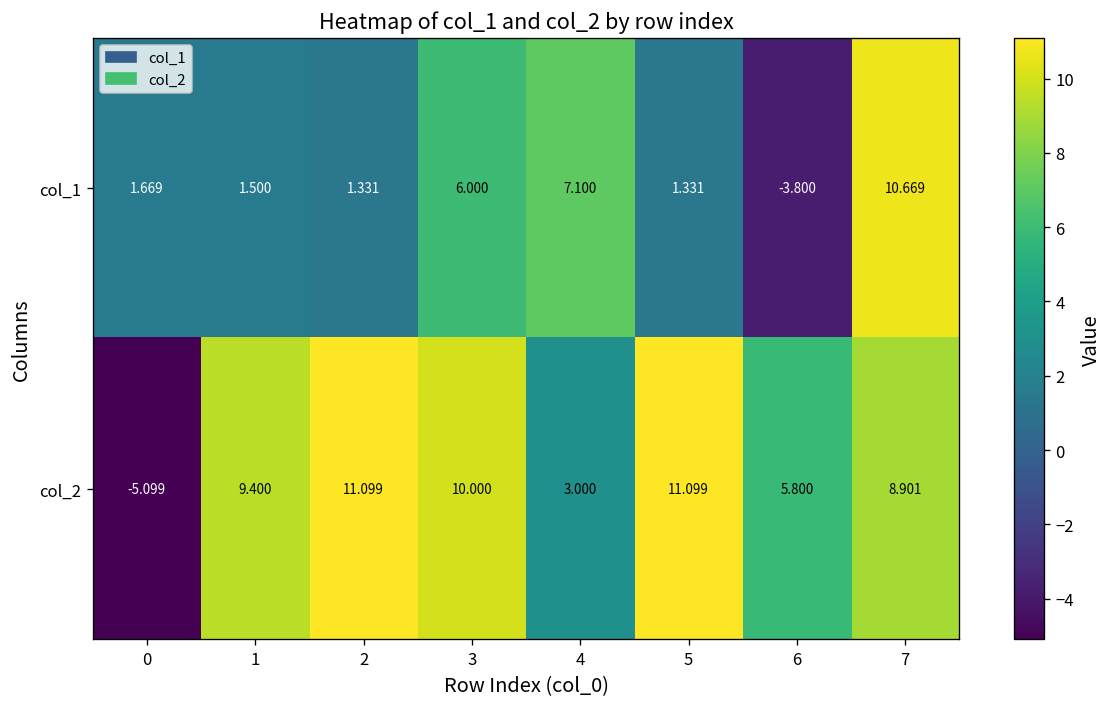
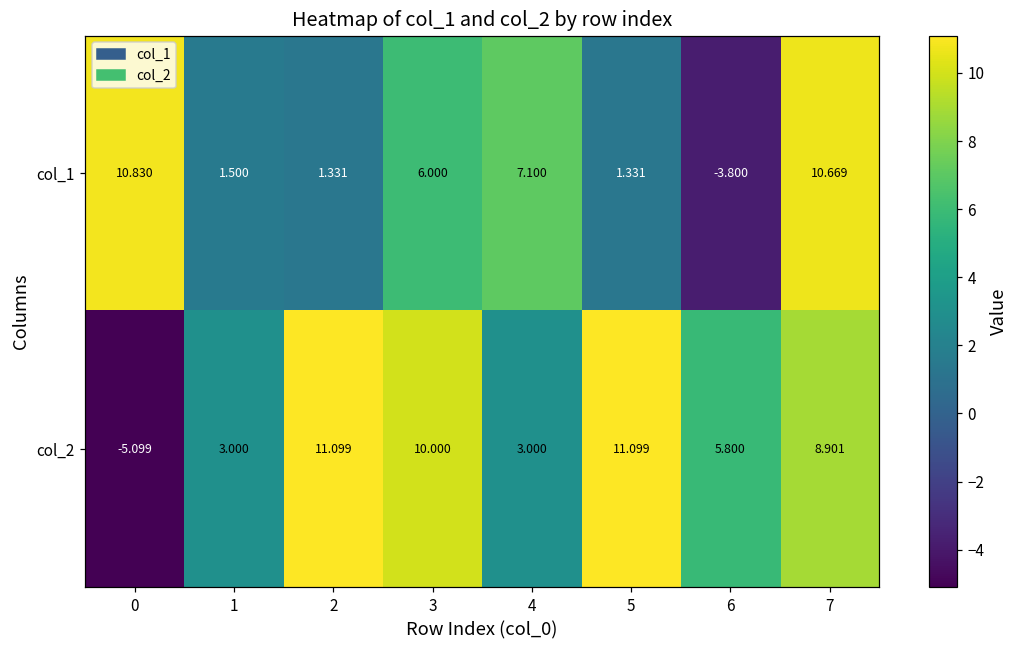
col_1, 0: 1.669 -> 10.830
col_2, 1: 9.400 -> 3.000
